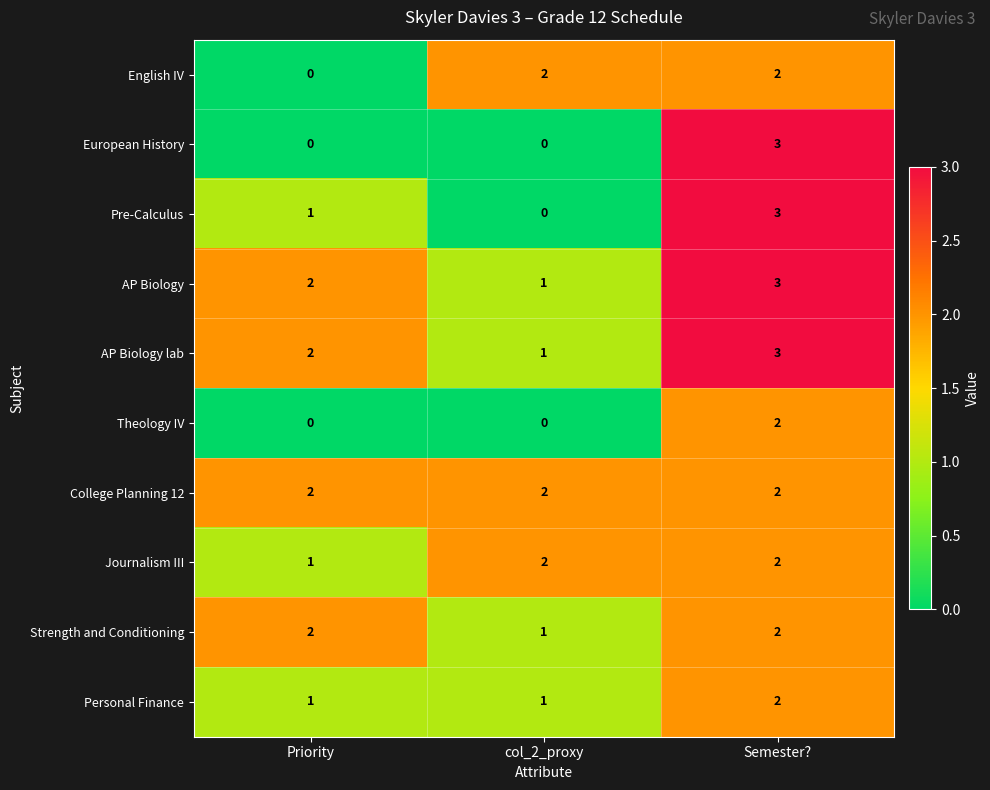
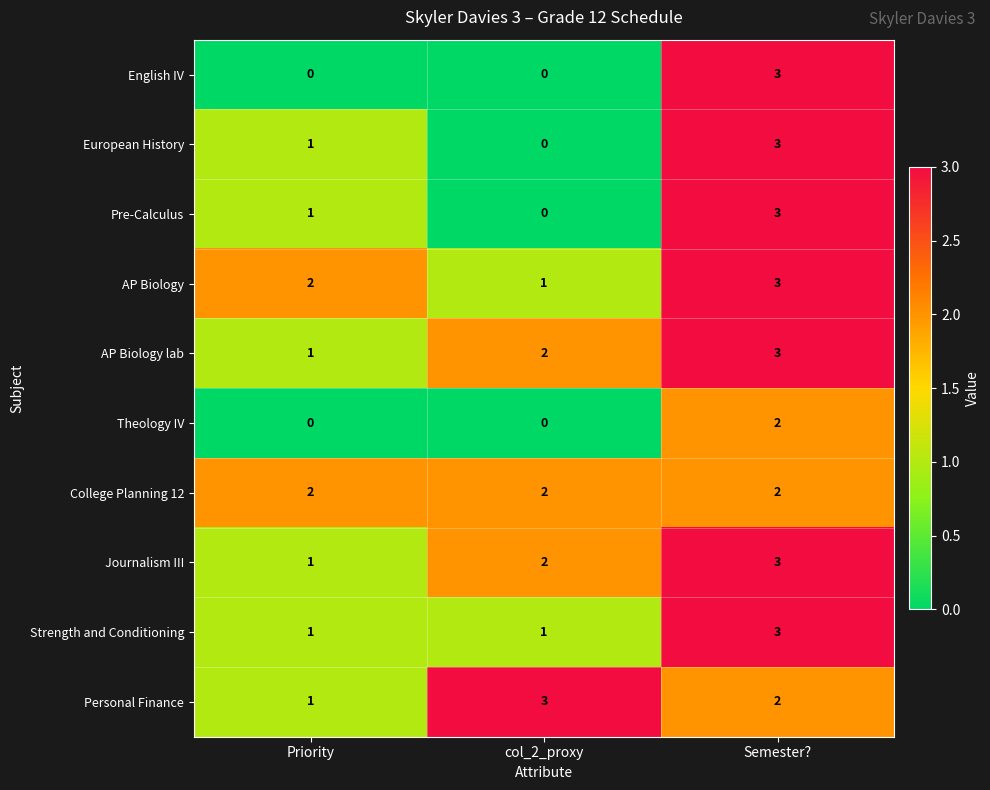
English IV, col_2_proxy: 2 -> 0
English IV, Semester?: 2 -> 3
European History, Priority: 0 -> 1
AP Biology lab, Priority: 2 -> 1
AP Biology lab, col_2_proxy: 1 -> 2
Journalism III, Semester?: 2 -> 3
Strength and Conditioning, Priority: 2 -> 1
Strength and Conditioning, Semester?: 2 -> 3
Personal Finance, col_2_proxy: 1 -> 3
